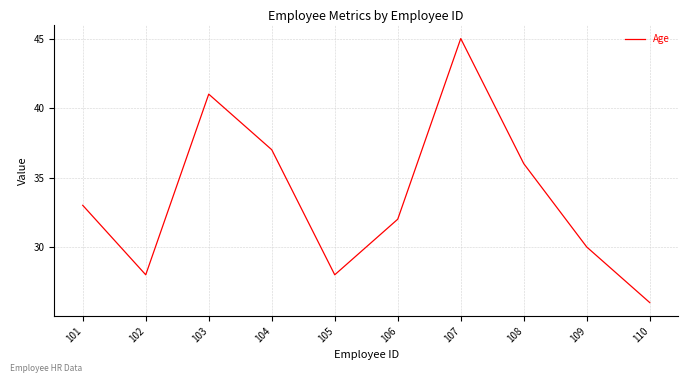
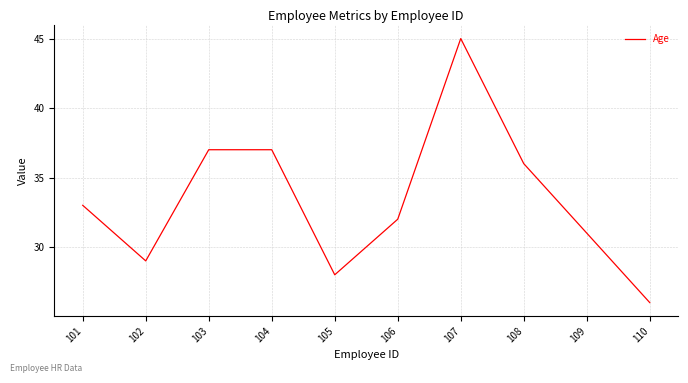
102: 28 -> 29
103: 41 -> 37
109: 30 -> 31
